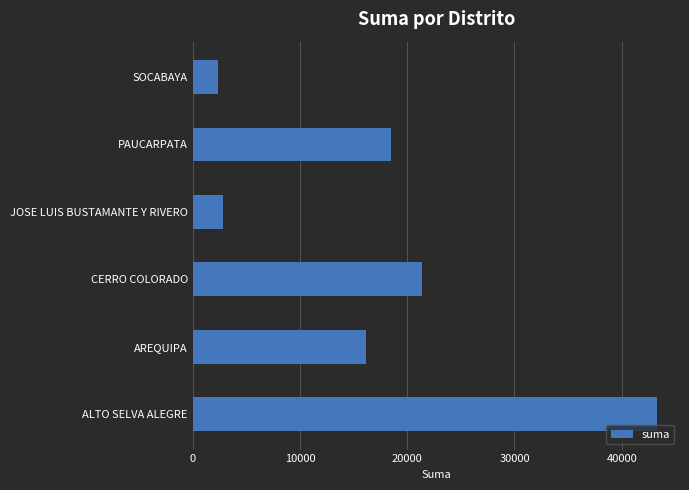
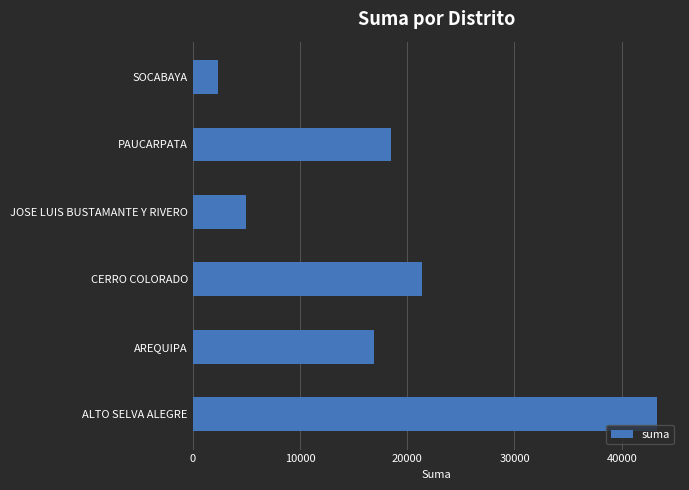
JOSE LUIS BUSTAMANTE Y RIVERO: 2800 -> 5000
AREQUIPA: 16100 -> 16900
